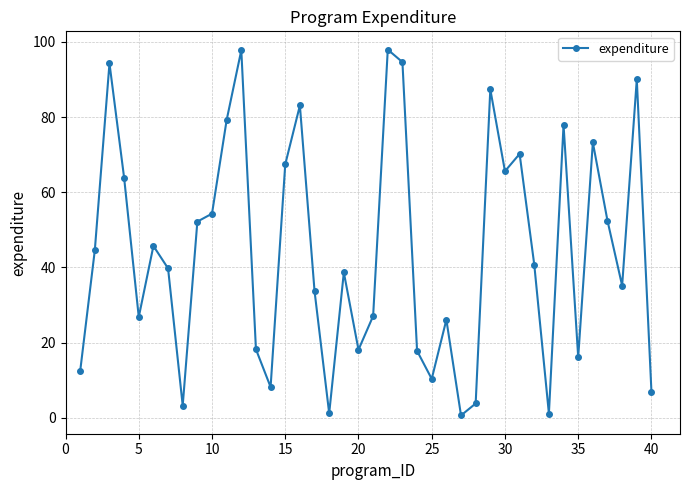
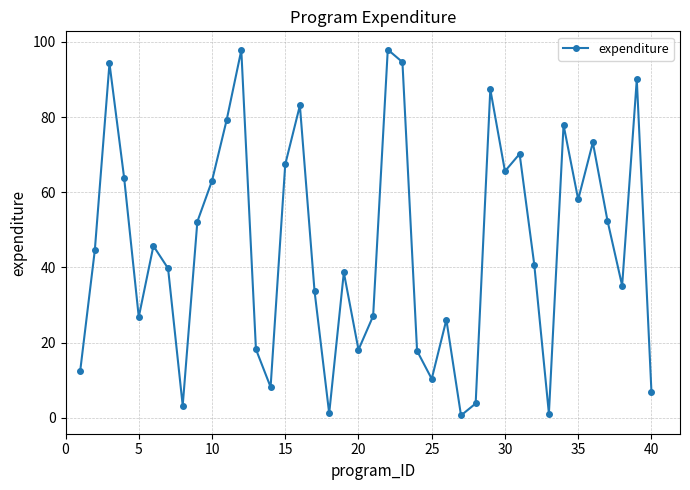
10: 54 -> 63
35: 16 -> 58
